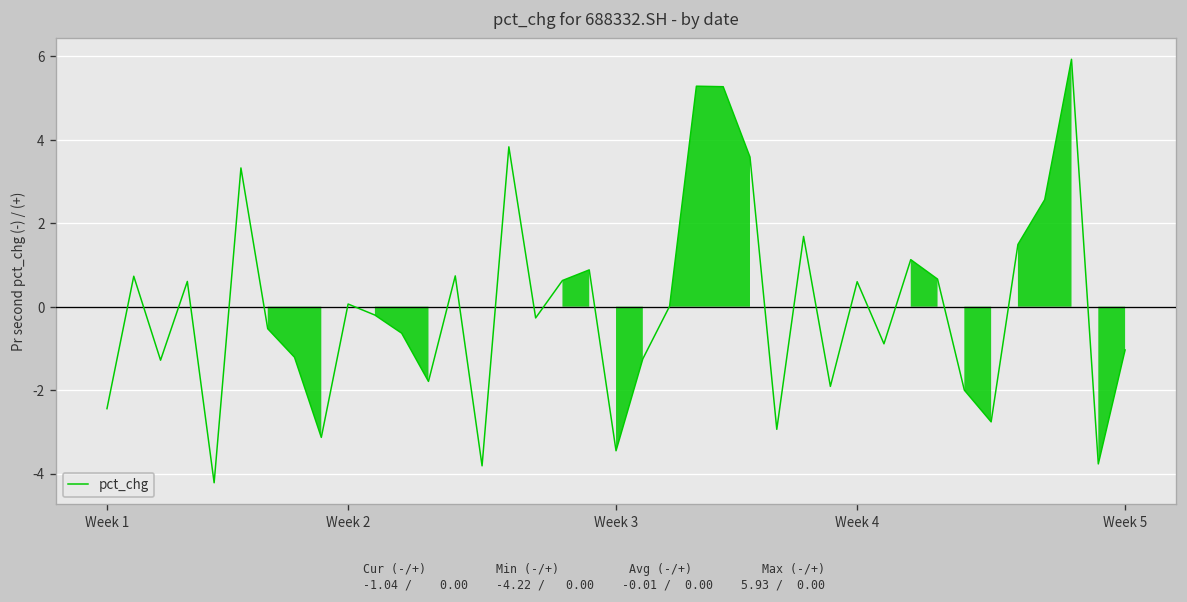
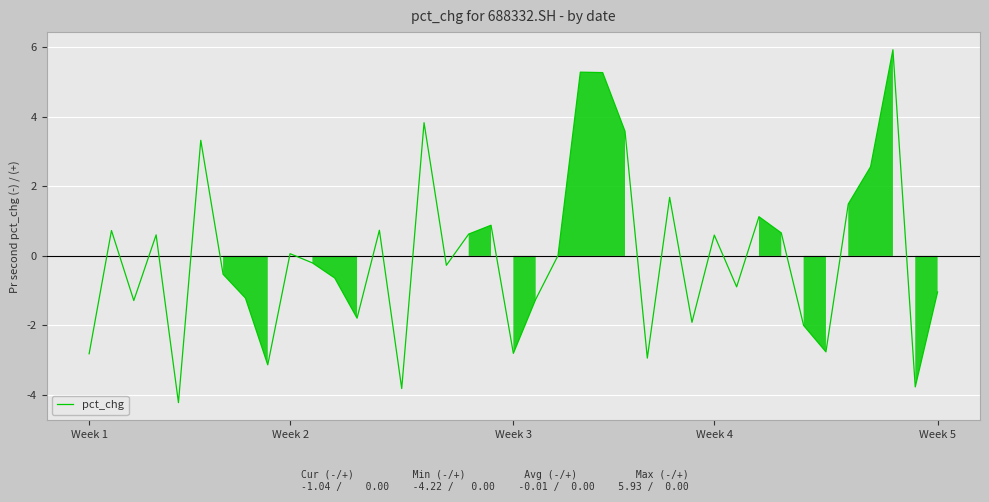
Week 1: -2.4 -> -2.8
Week 3: -3.5 -> -2.8
